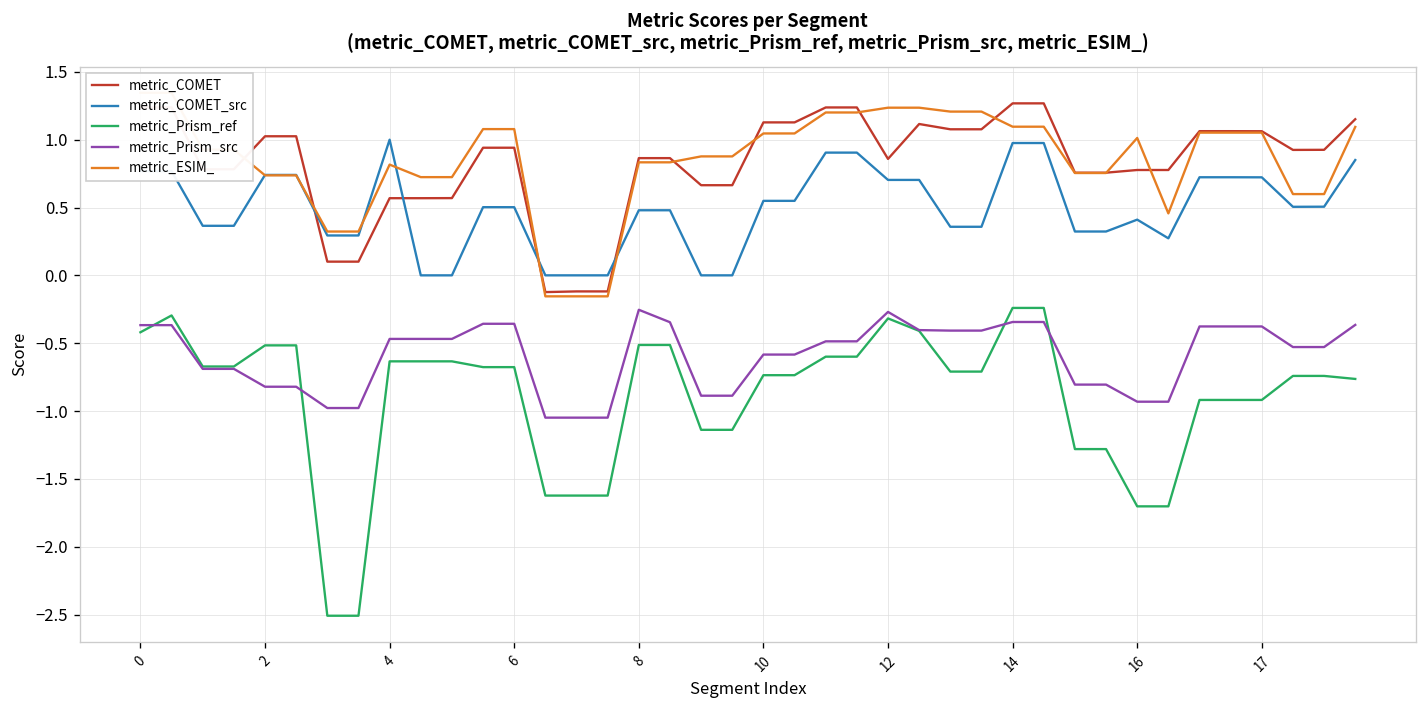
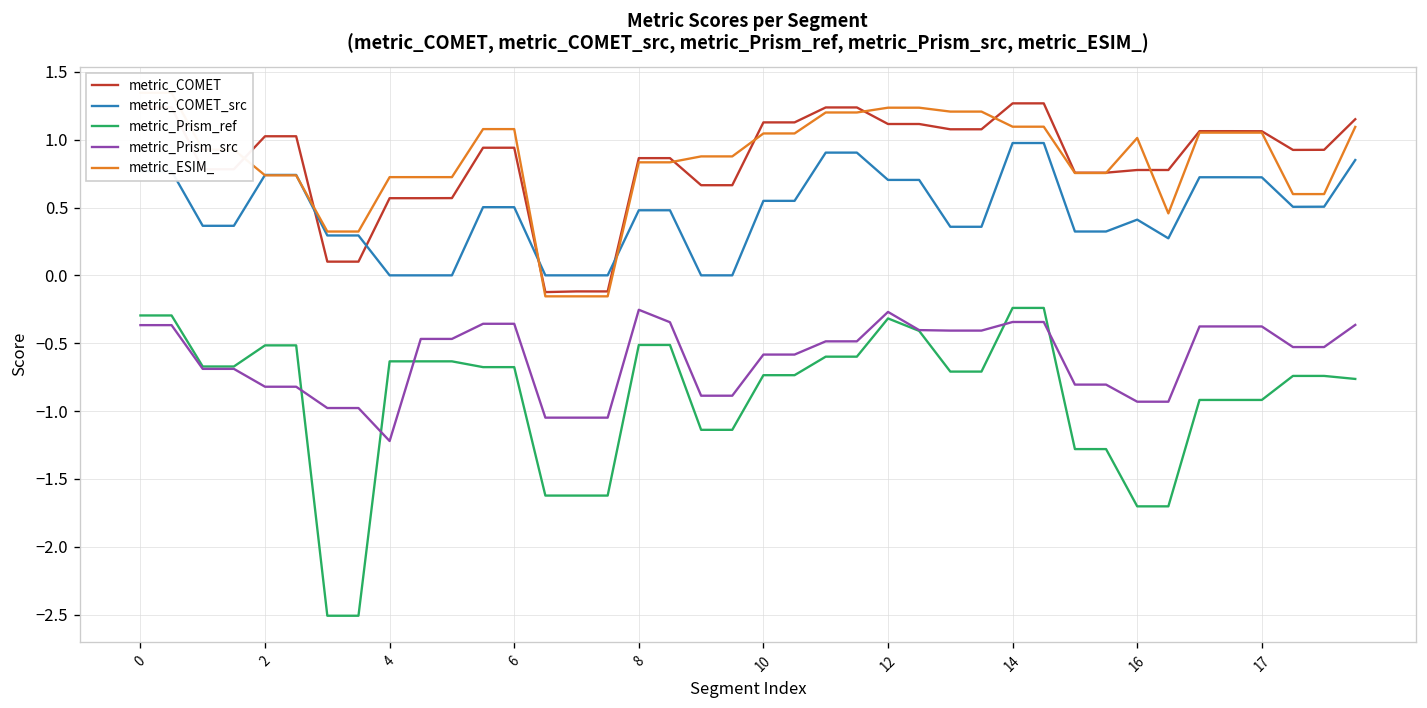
metric_Prism_ref, 0: -0.42 -> -0.30
metric_COMET_src, 4: 1 -> 0
metric_Prism_src, 4: -0.47 -> -1.22
metric_ESIM_, 4: 0.82 -> 0.72
metric_COMET, 12: 0.86 -> 1.12
